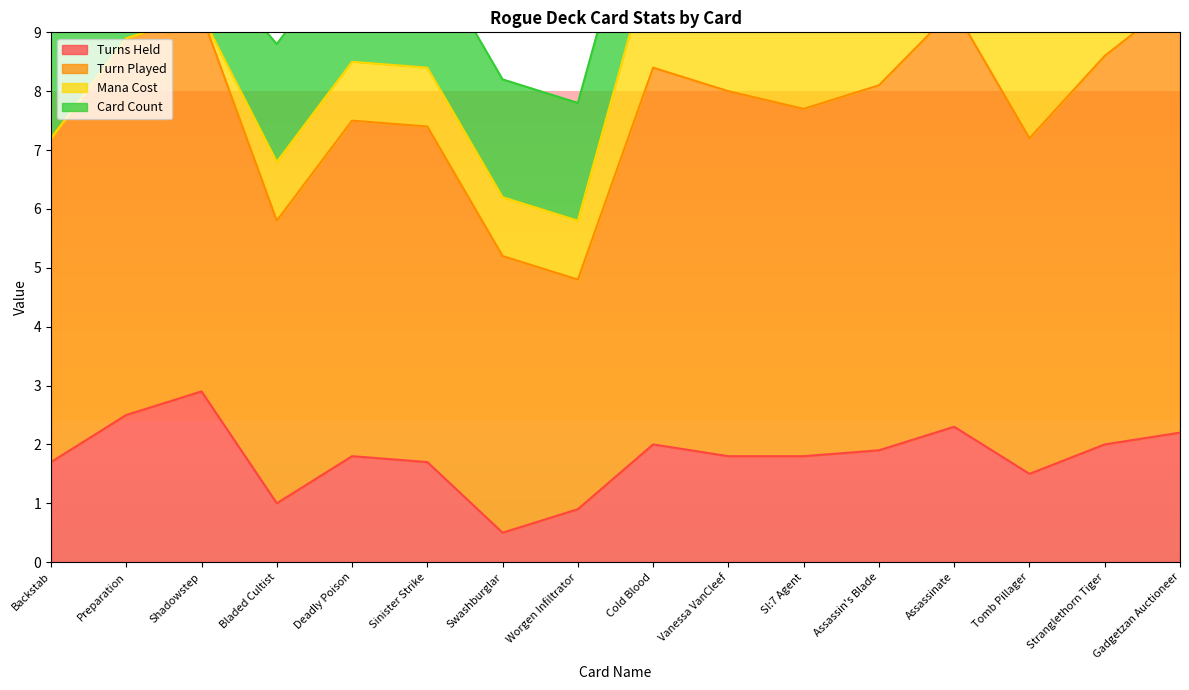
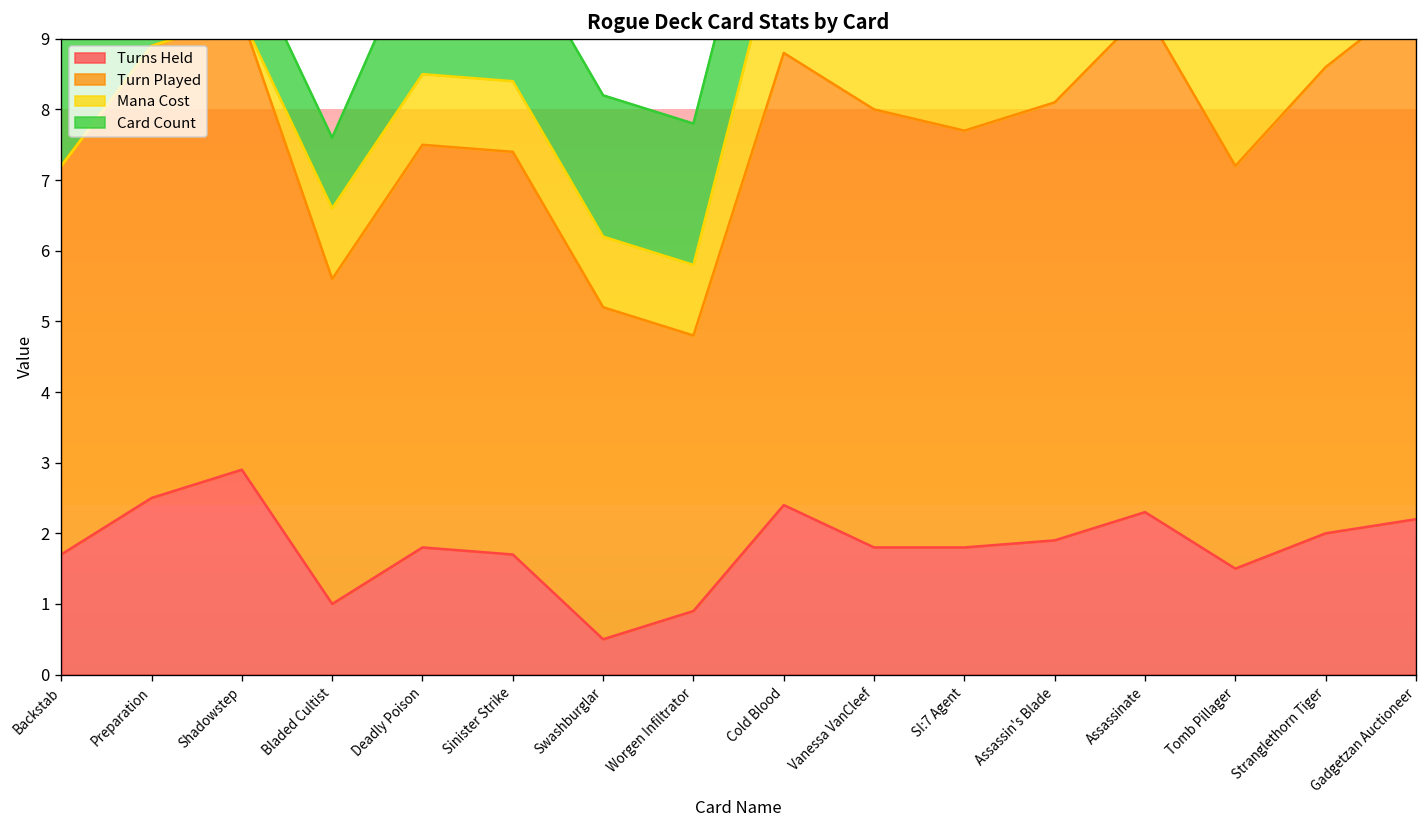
Turn Played, Bladed Cultist: 4.8 -> 4.6
Card Count, Bladed Cultist: 2 -> 1
Turns Held, Cold Blood: 2.0 -> 2.4
